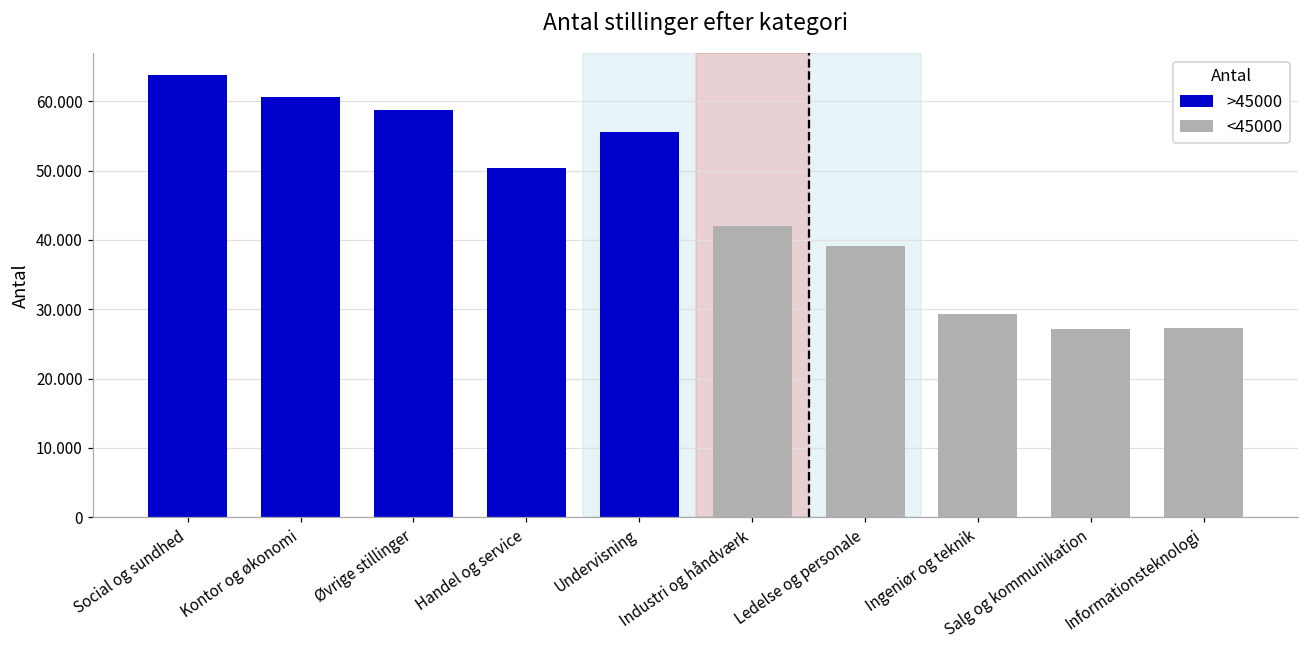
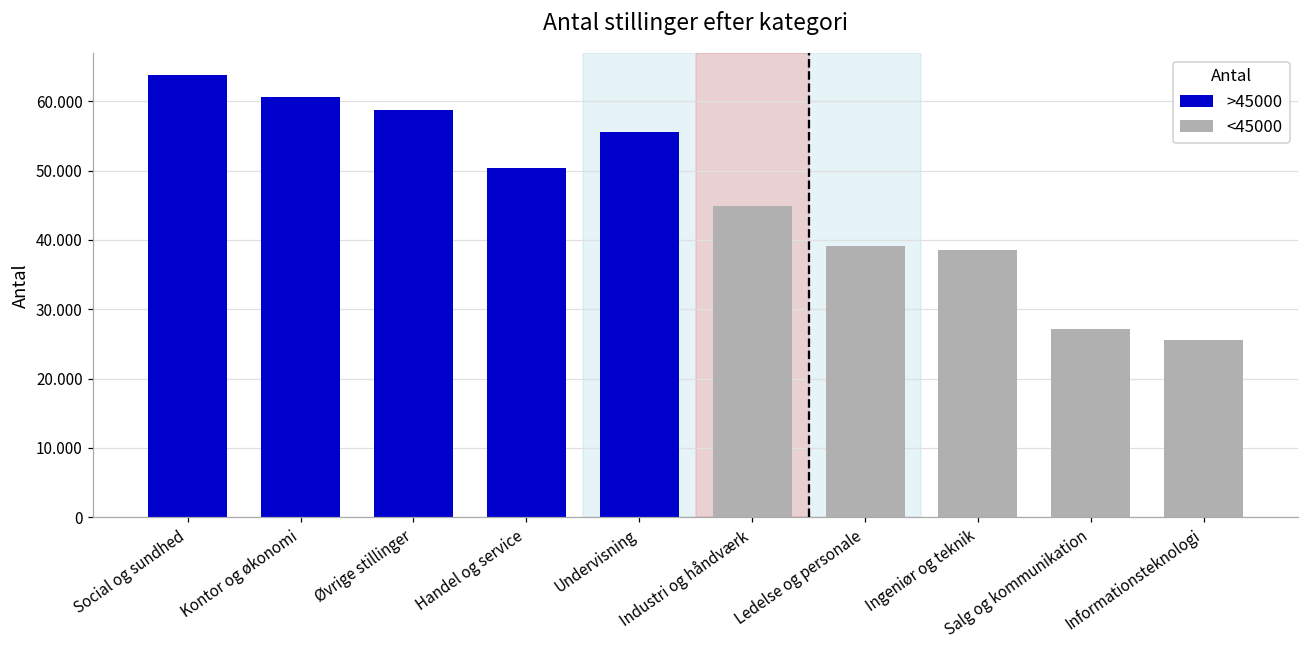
Industri og håndværk: 42 -> 45
Ingeniør og teknik: 29 -> 39
Informationsteknologi: 27 -> 26
